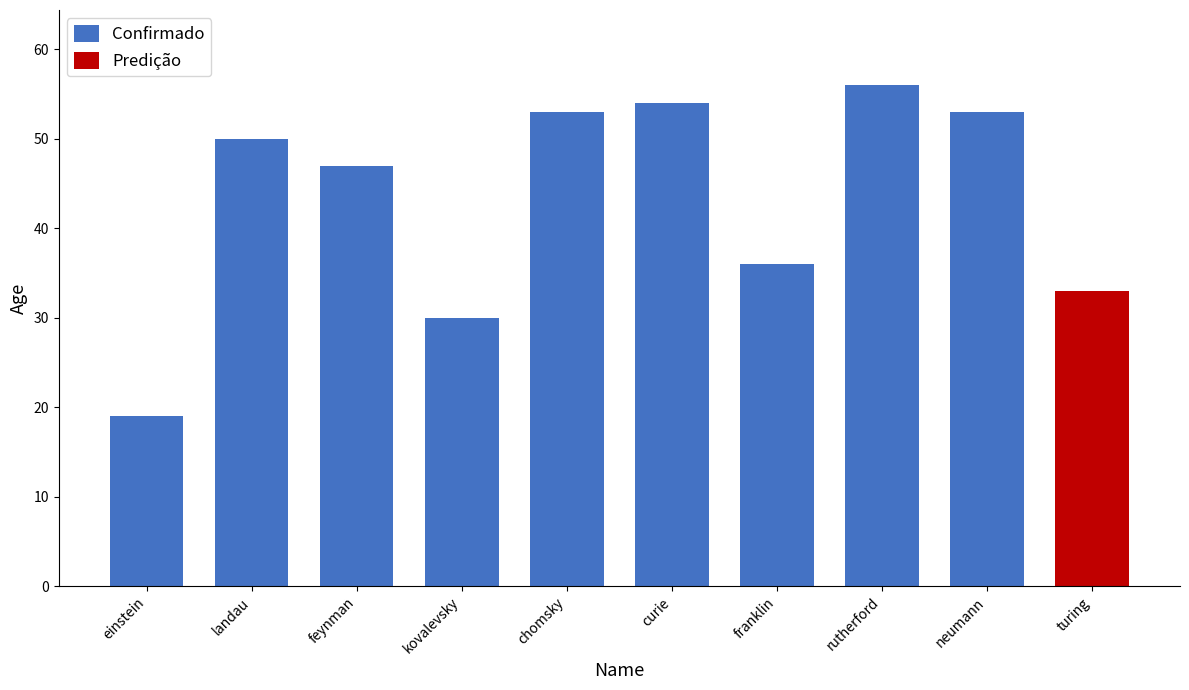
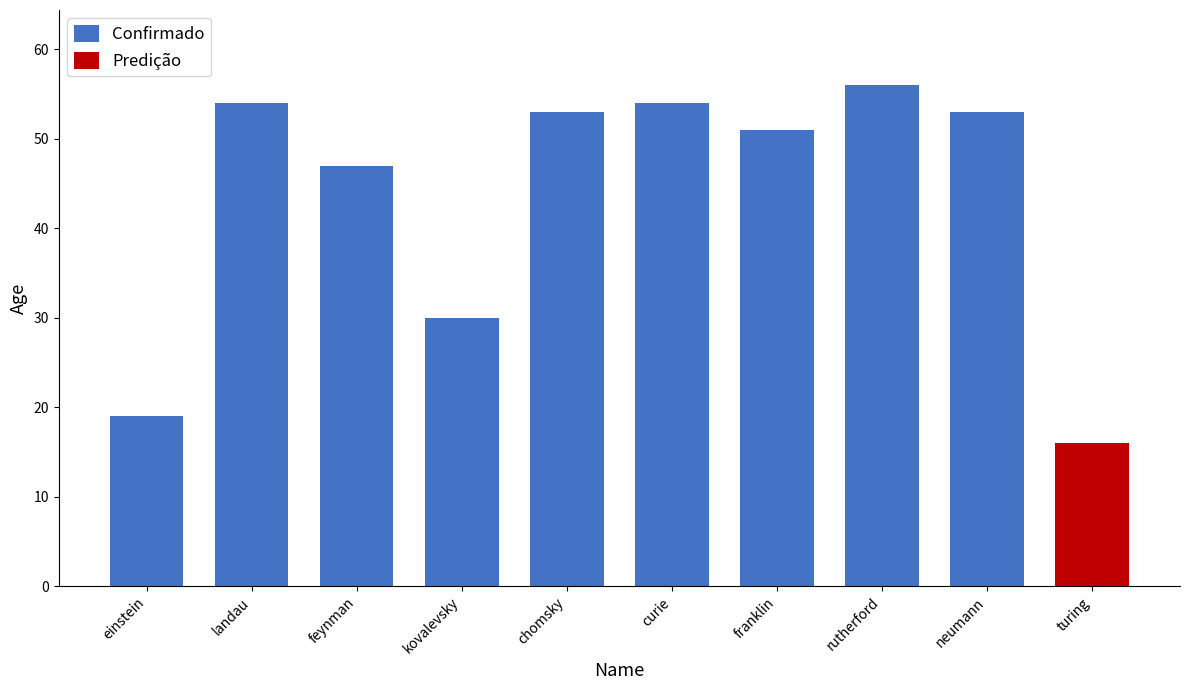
Confirmado, landau: 50 -> 54
Confirmado, franklin: 36 -> 51
Predição, turing: 33 -> 16
